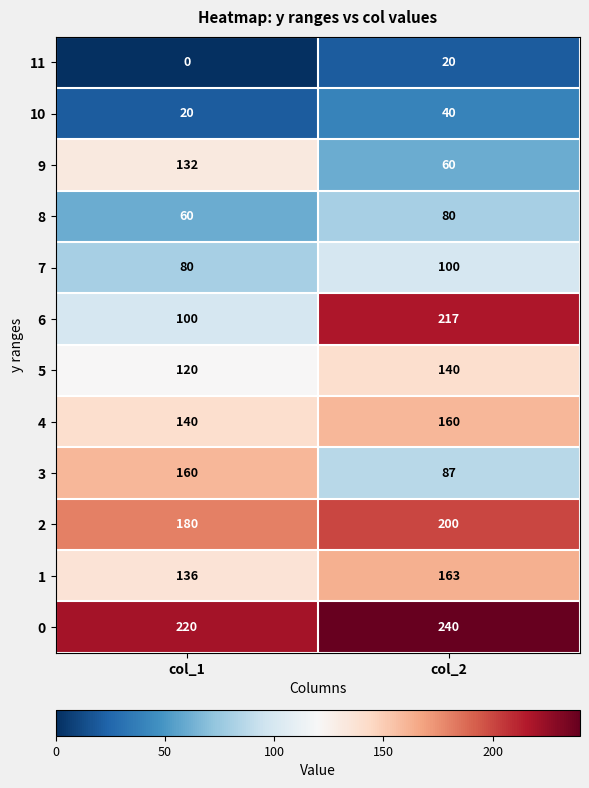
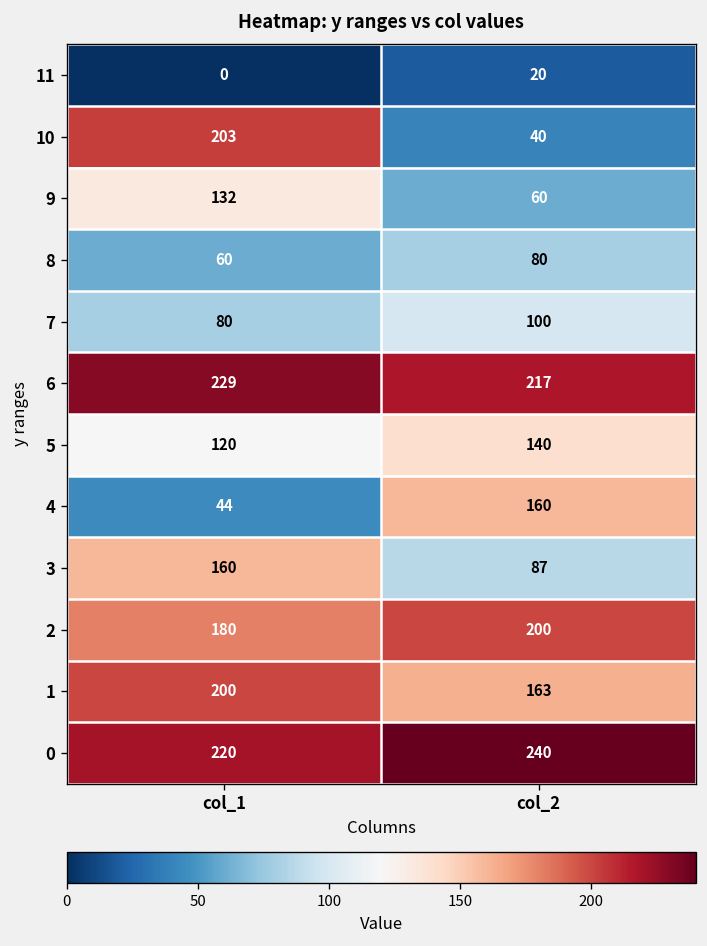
10, col_1: 20 -> 203
6, col_1: 100 -> 229
4, col_1: 140 -> 44
1, col_1: 136 -> 200
